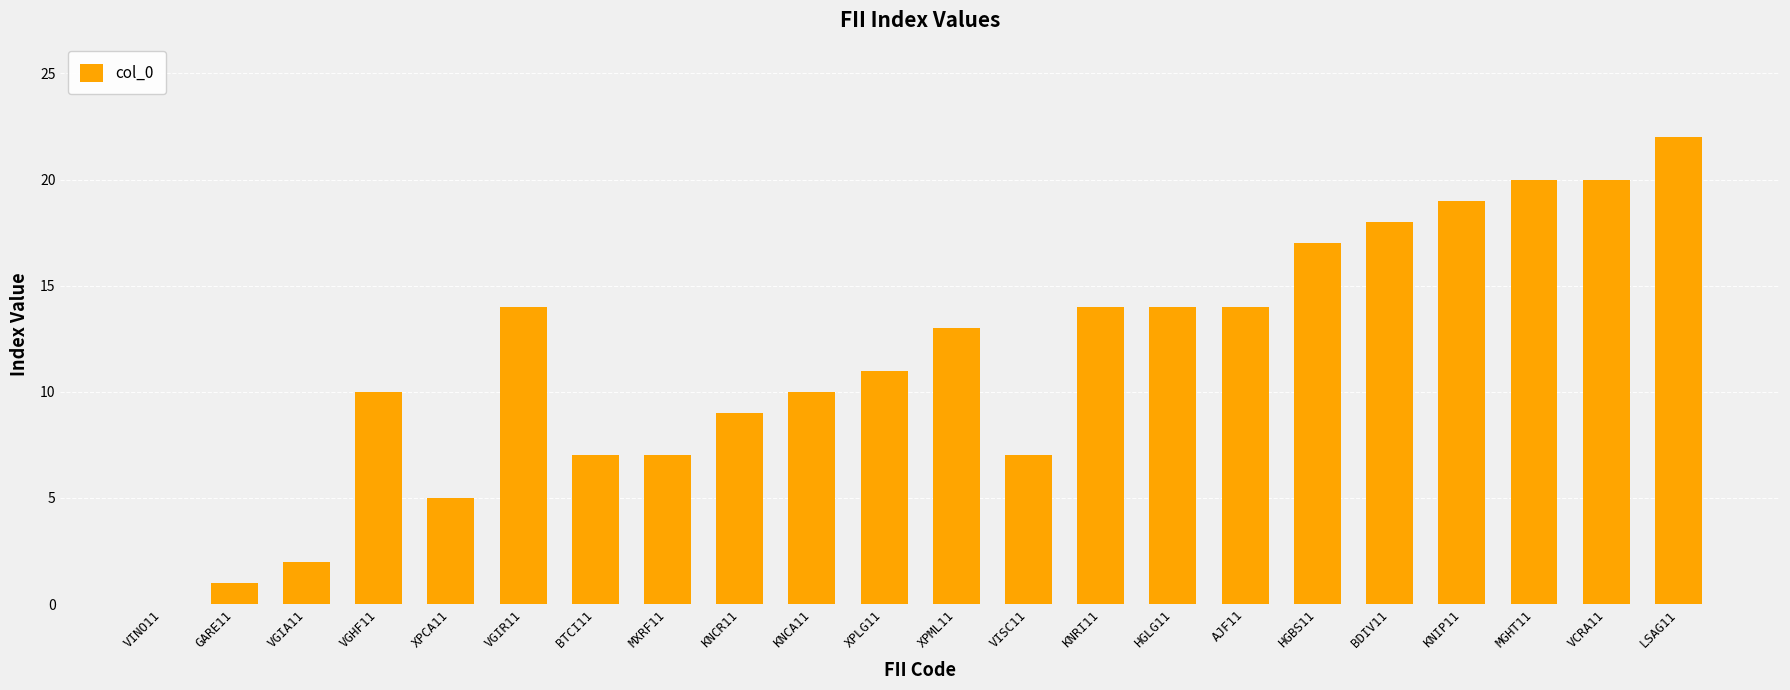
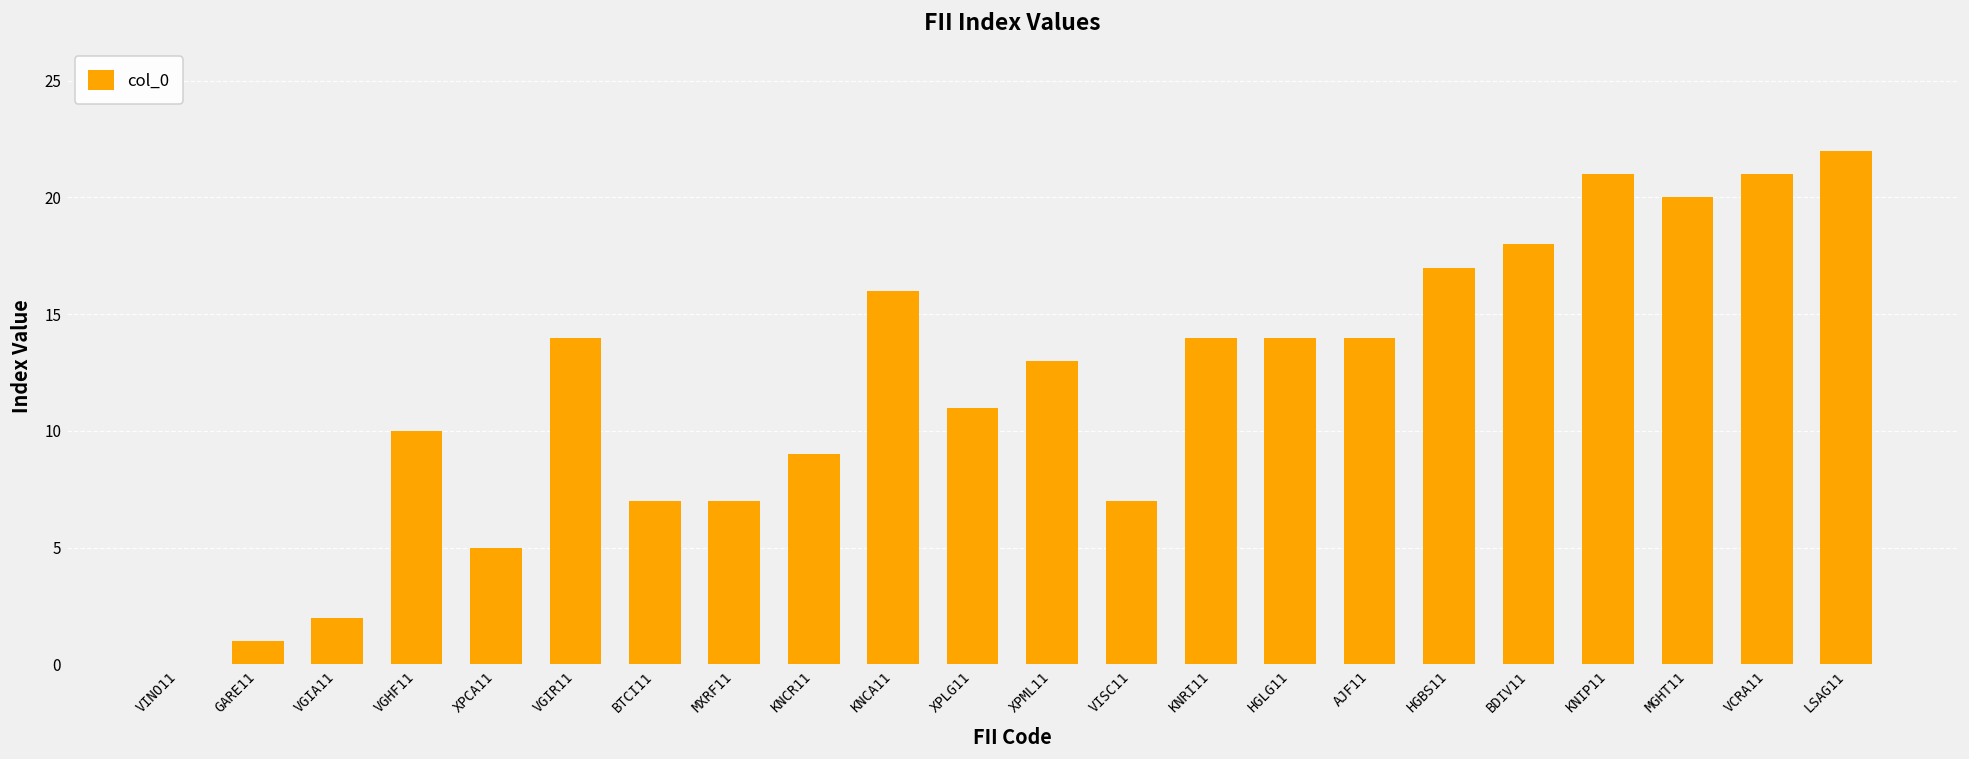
KNCA11: 10 -> 16
KNIP11: 19 -> 21
VCRA11: 20 -> 21
